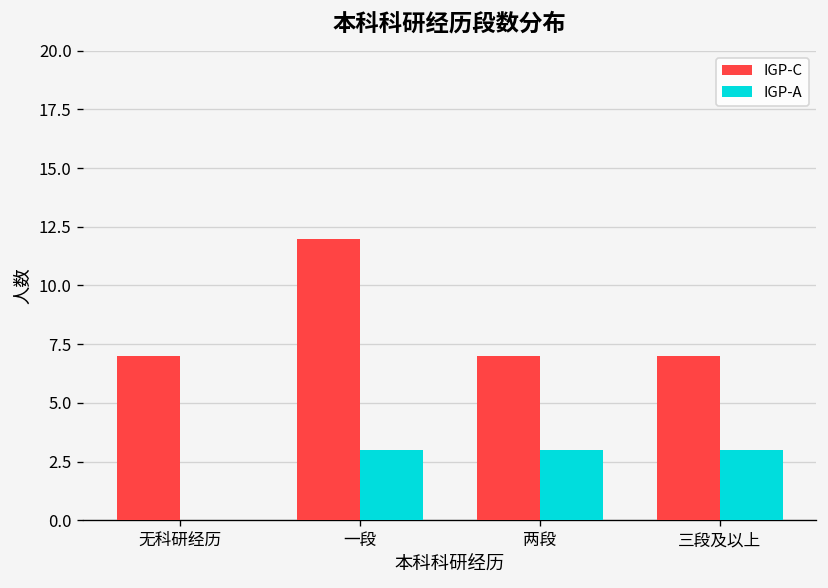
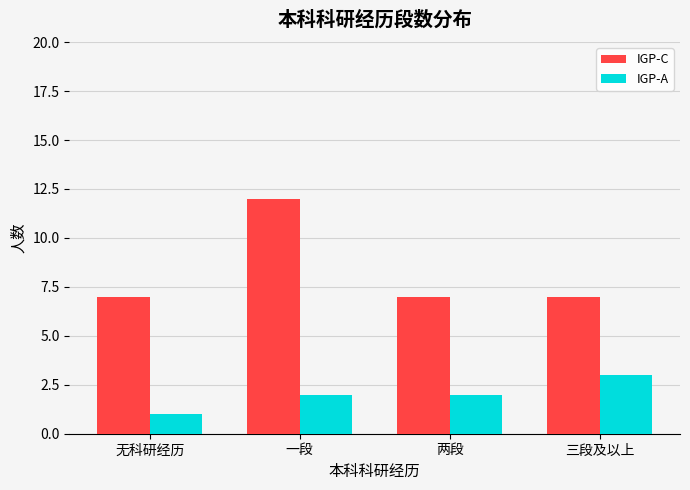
IGP-A, 无科研经历: 0 -> 1
IGP-A, 一段: 3 -> 2
IGP-A, 两段: 3 -> 2
